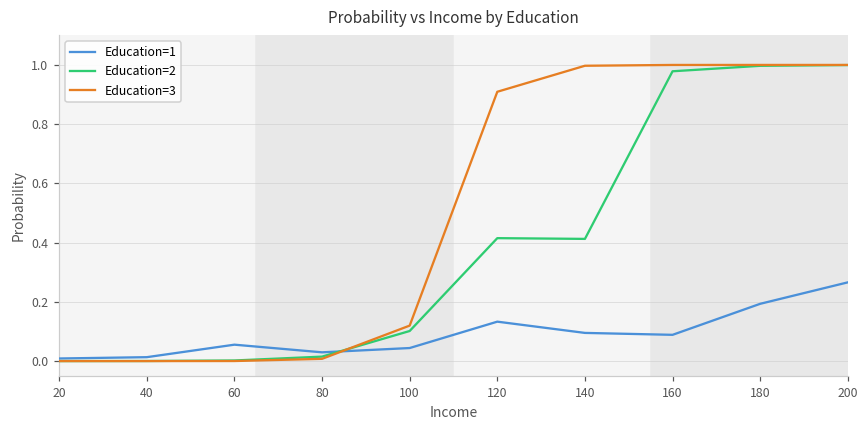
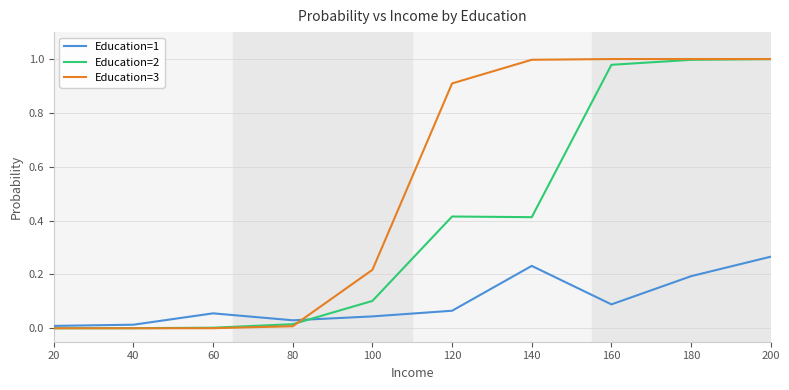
Education=3, 100: 0.12 -> 0.22
Education=1, 120: 0.13 -> 0.07
Education=1, 140: 0.10 -> 0.23
